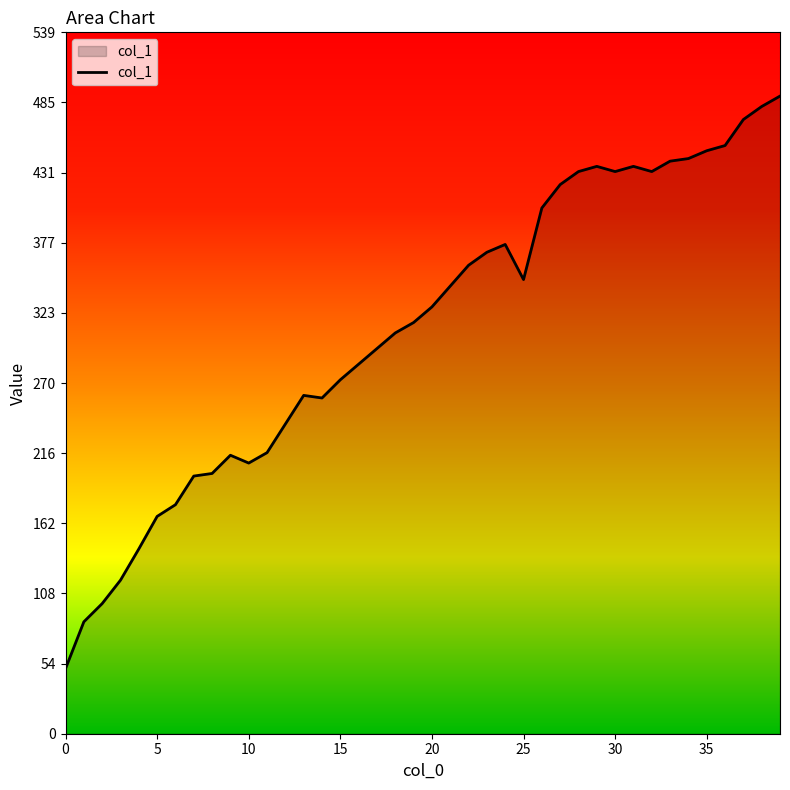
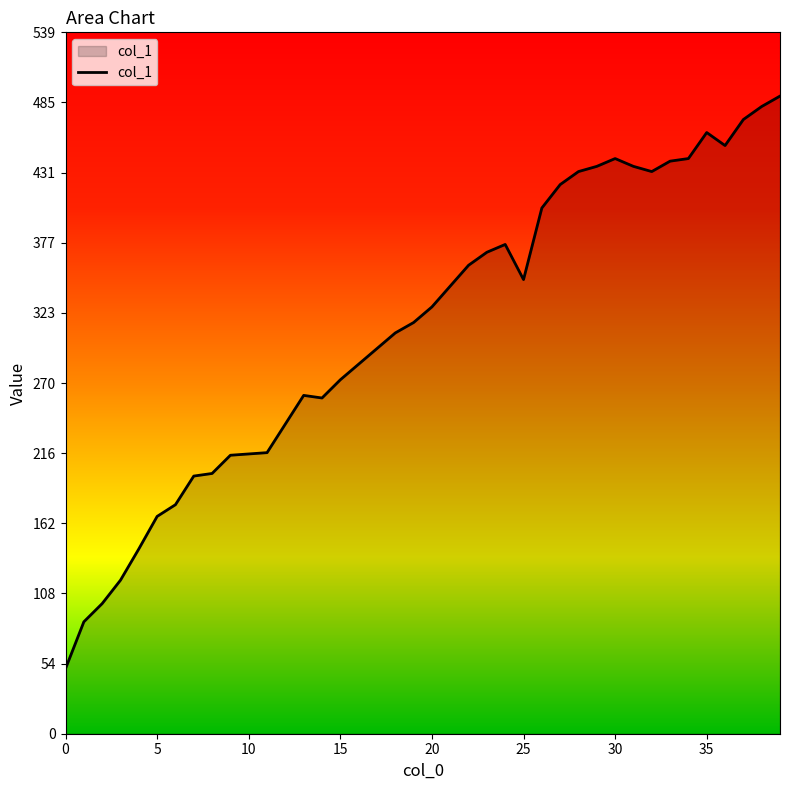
10: 208 -> 215
30: 432 -> 442
35: 448 -> 462
